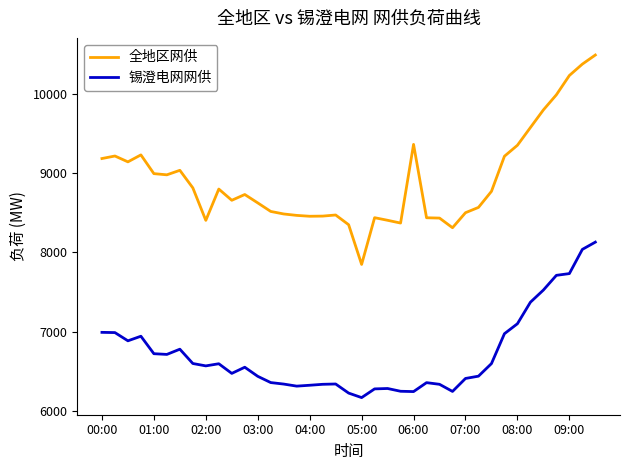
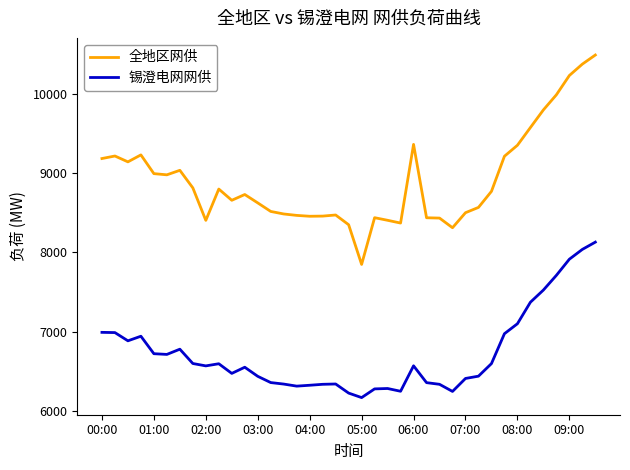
锡澄电网网供, 06:00: 6200 -> 6600
锡澄电网网供, 09:00: 7700 -> 7900
